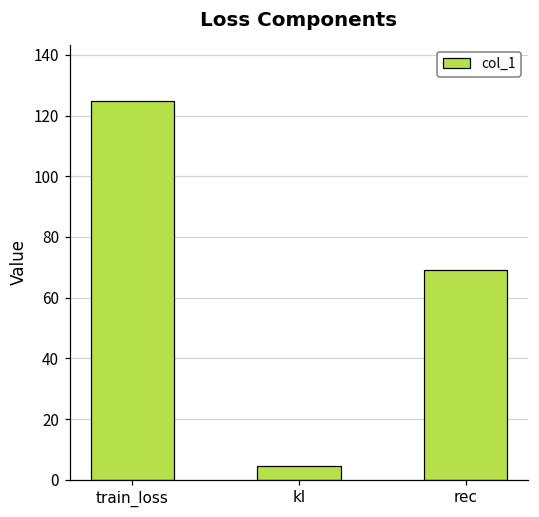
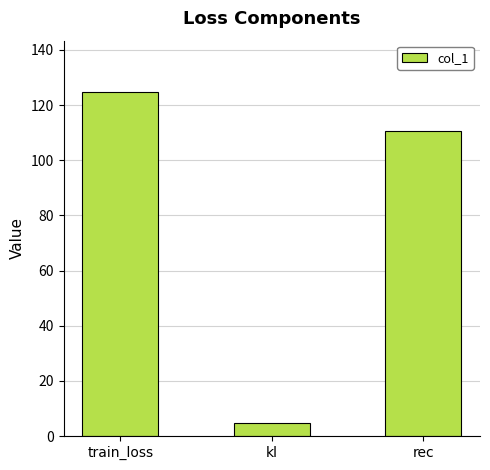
rec: 69 -> 111
